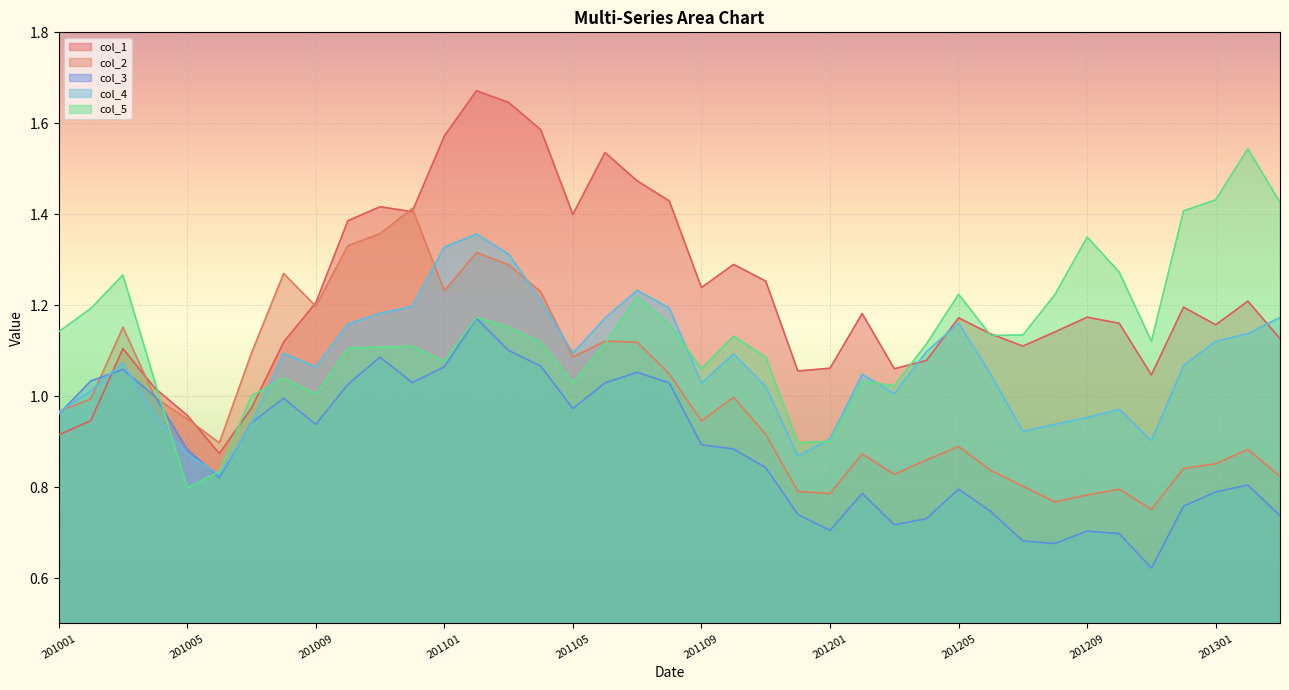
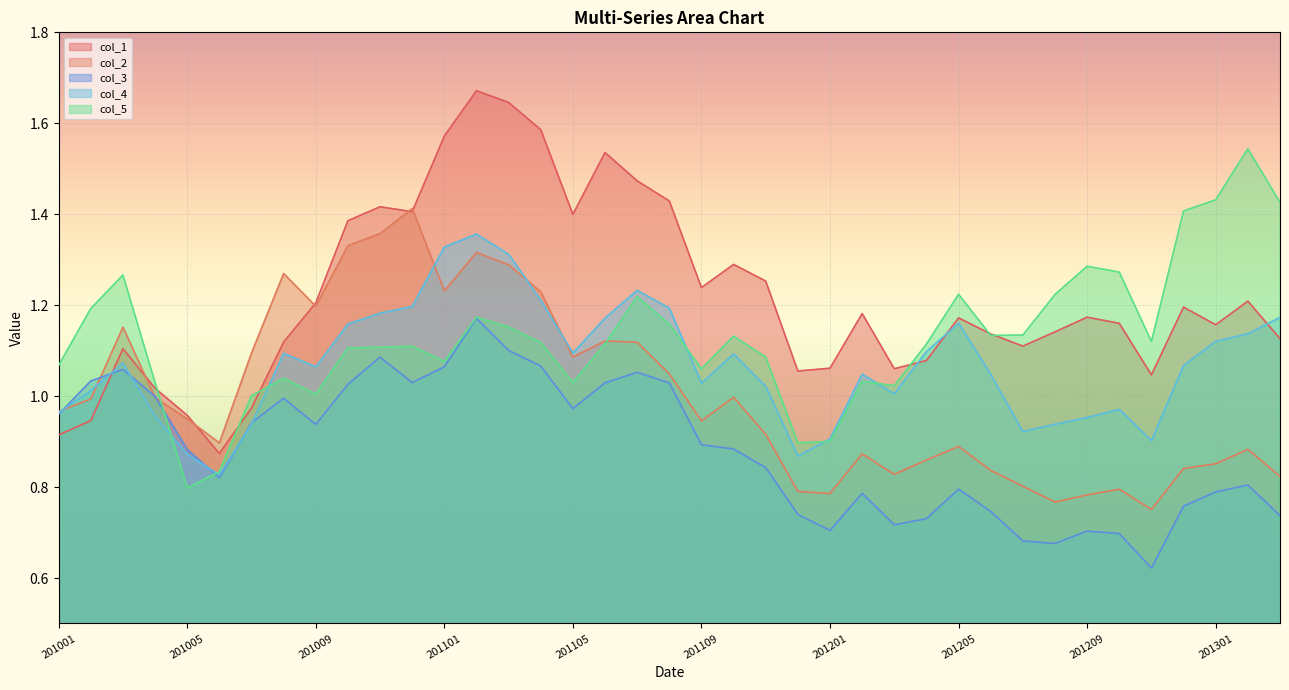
col_5, 201001: 1.14 -> 1.07
col_5, 201209: 1.35 -> 1.29
